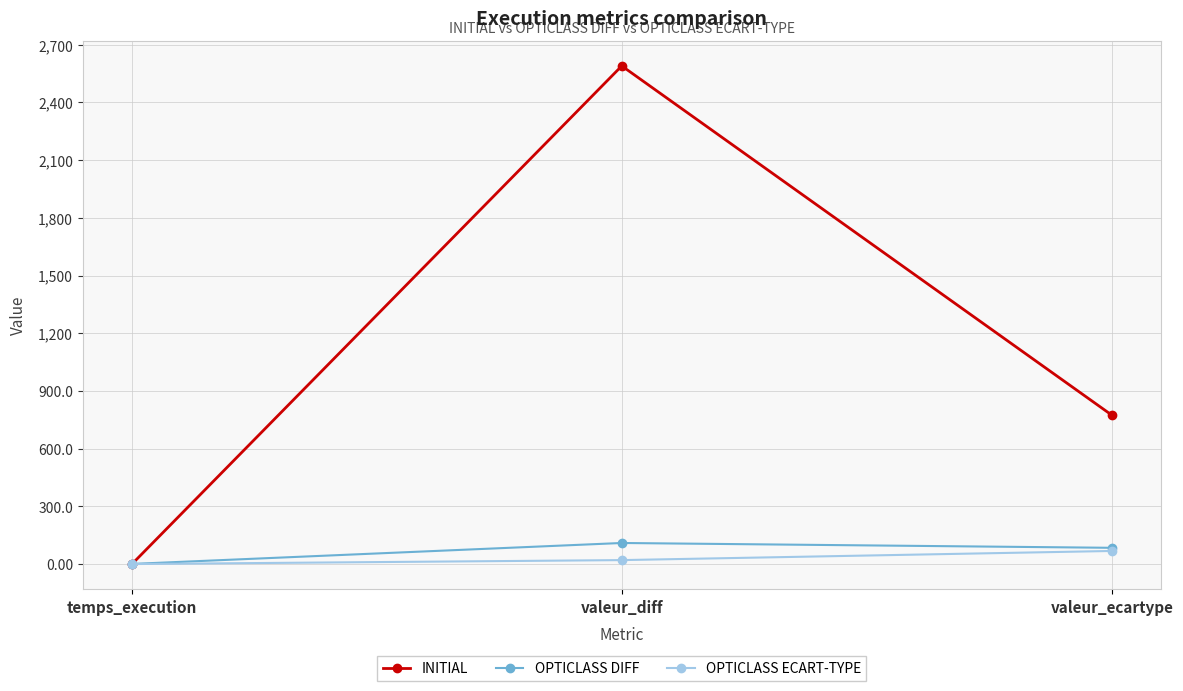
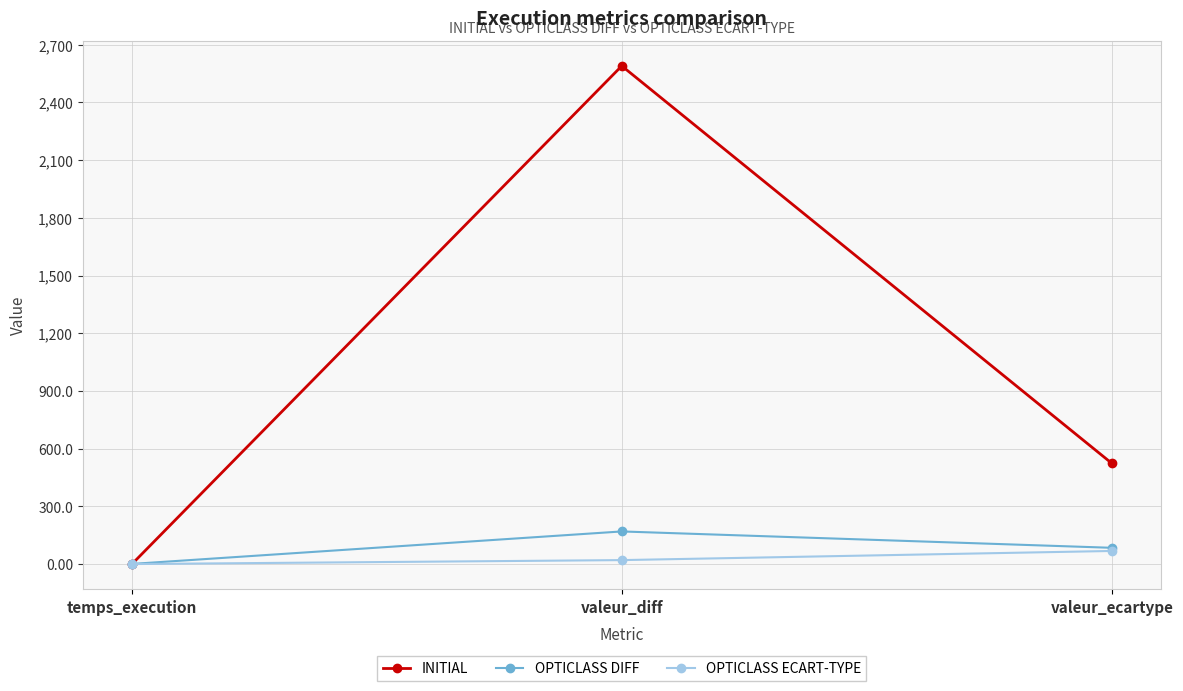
OPTICLASS DIFF, valeur_diff: 110 -> 170
INITIAL, valeur_ecartype: 770 -> 520
